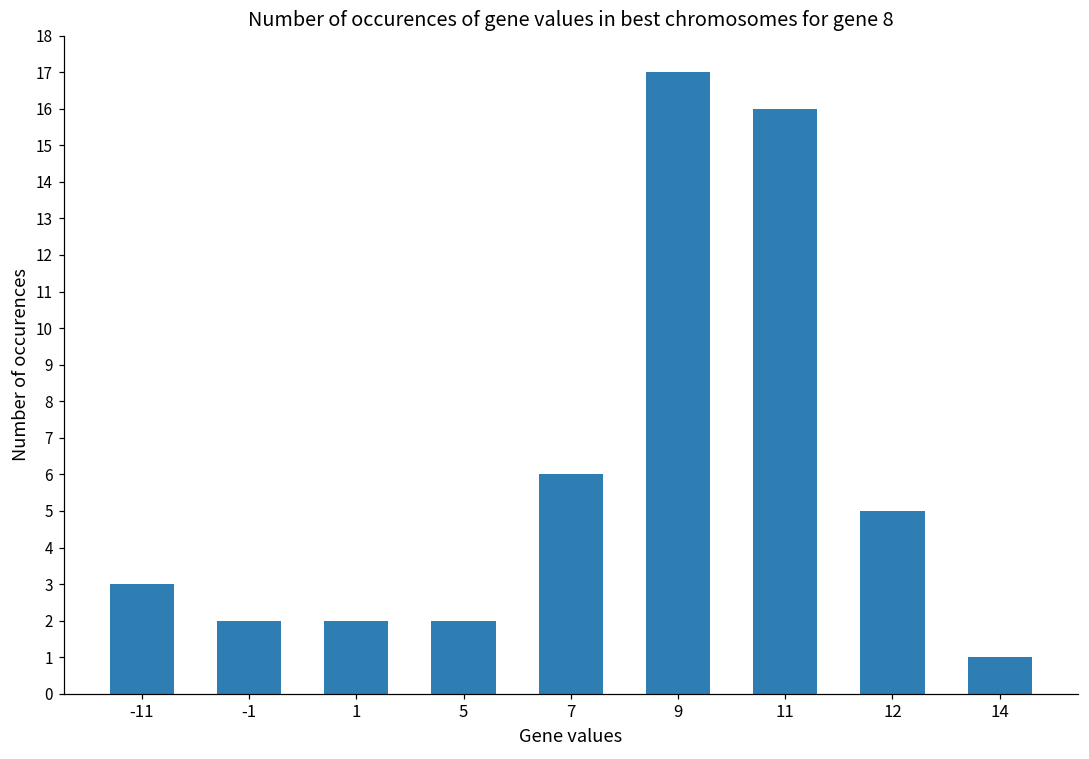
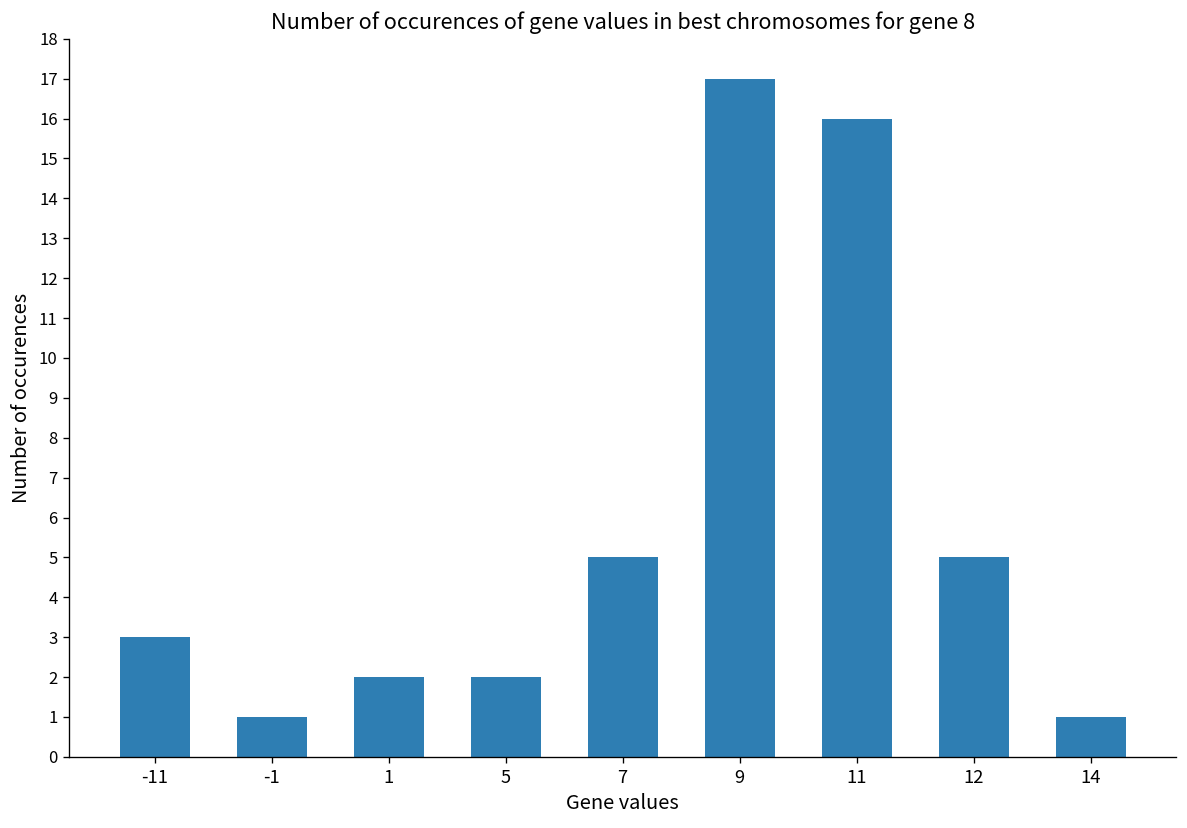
-1: 2 -> 1
7: 6 -> 5
